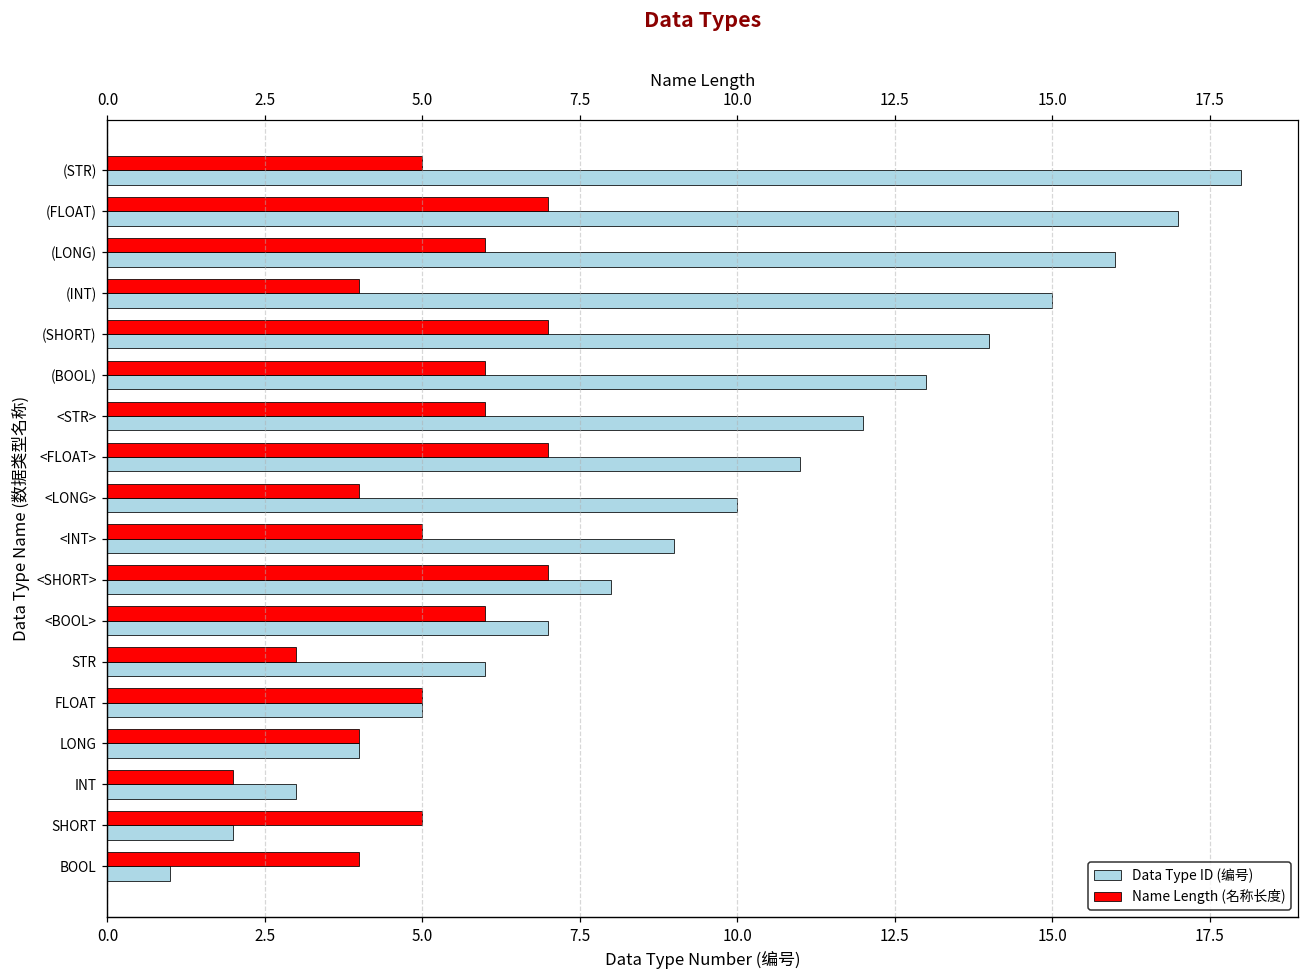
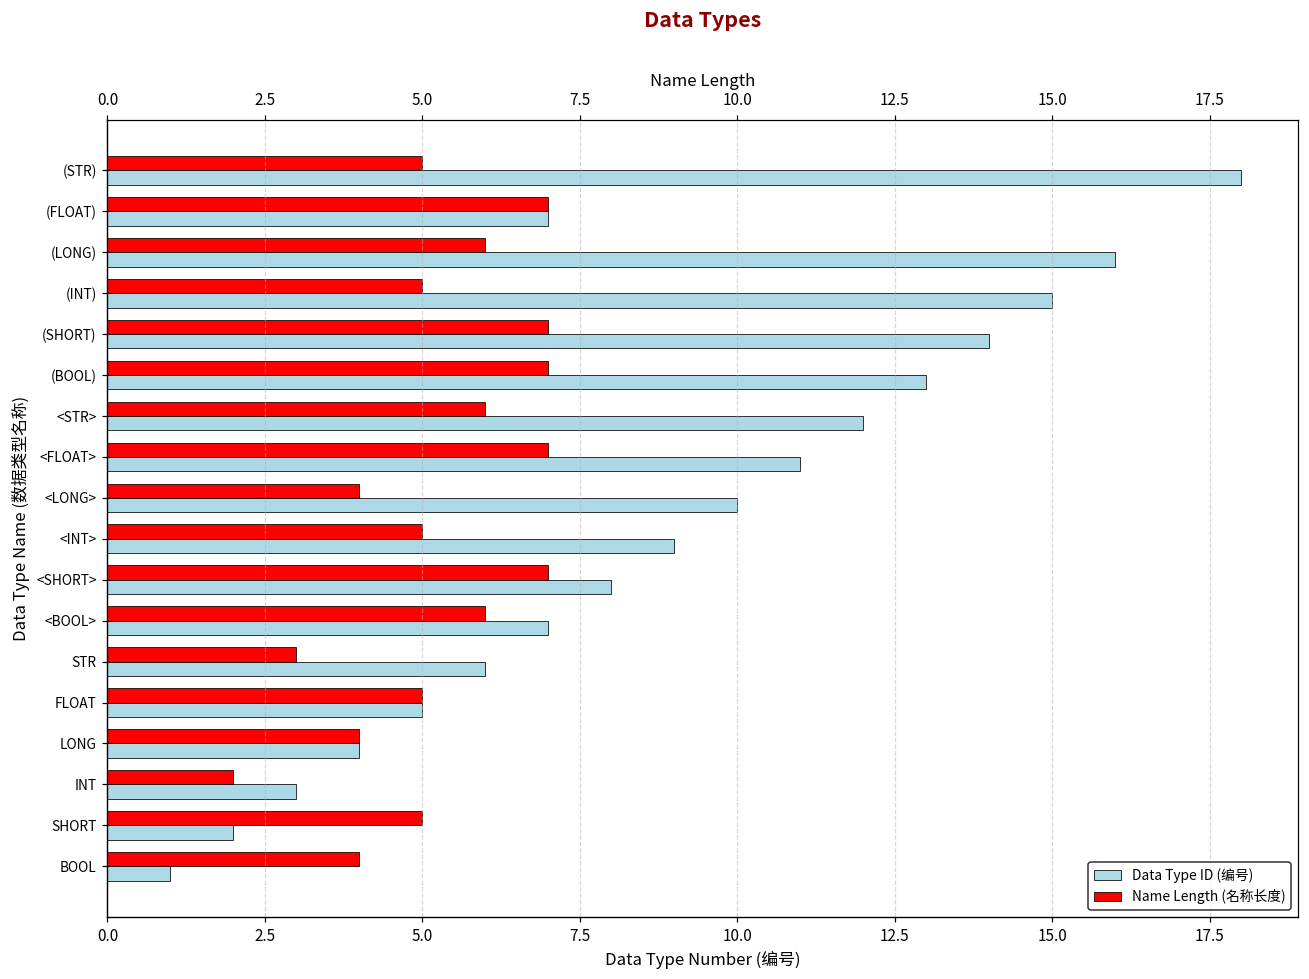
Data Type ID (编号), (FLOAT): 17 -> 7
Name Length (名称长度), (INT): 4 -> 5
Name Length (名称长度), (BOOL): 6 -> 7
